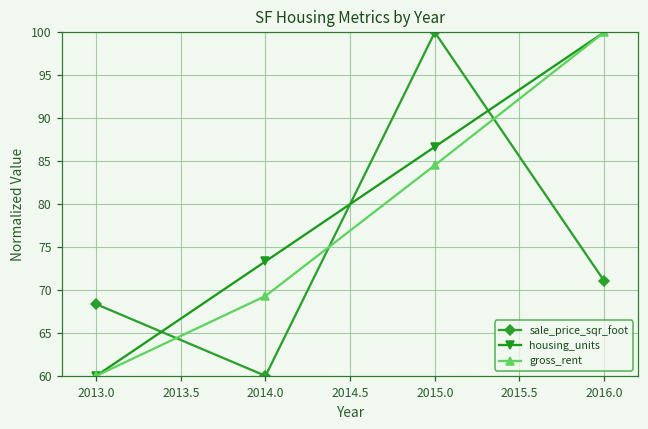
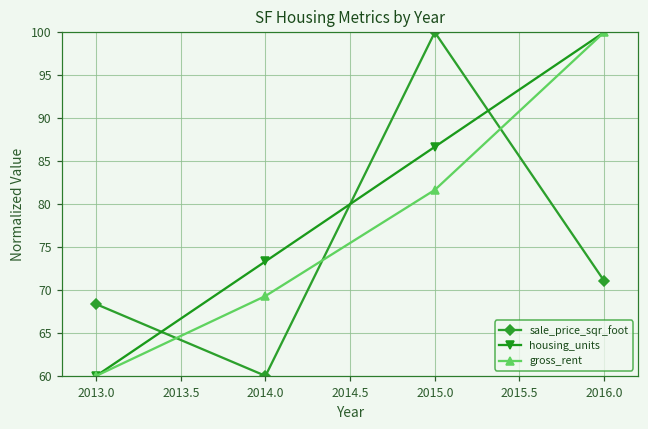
gross_rent, 2015.0: 85 -> 82
